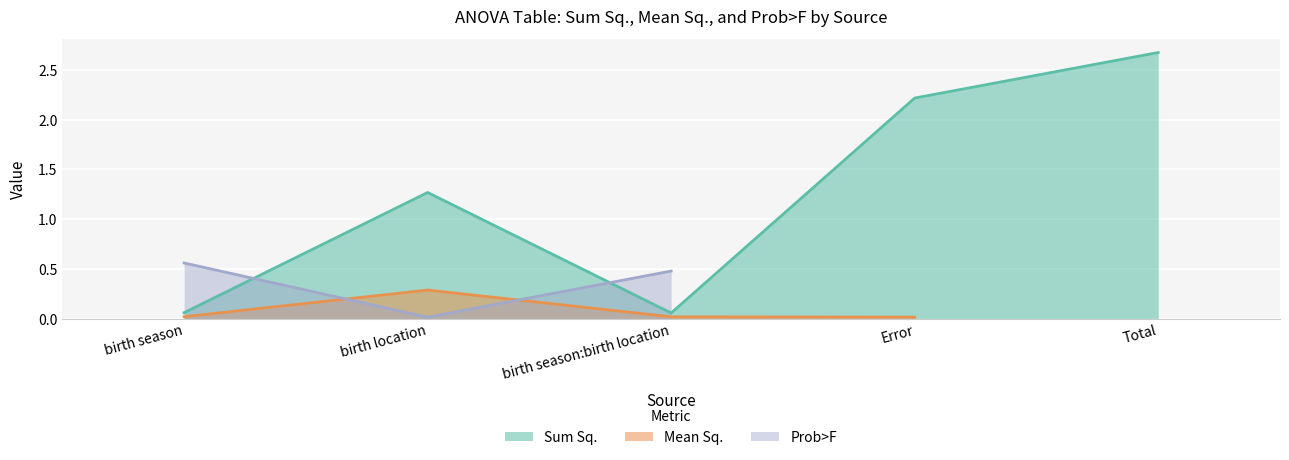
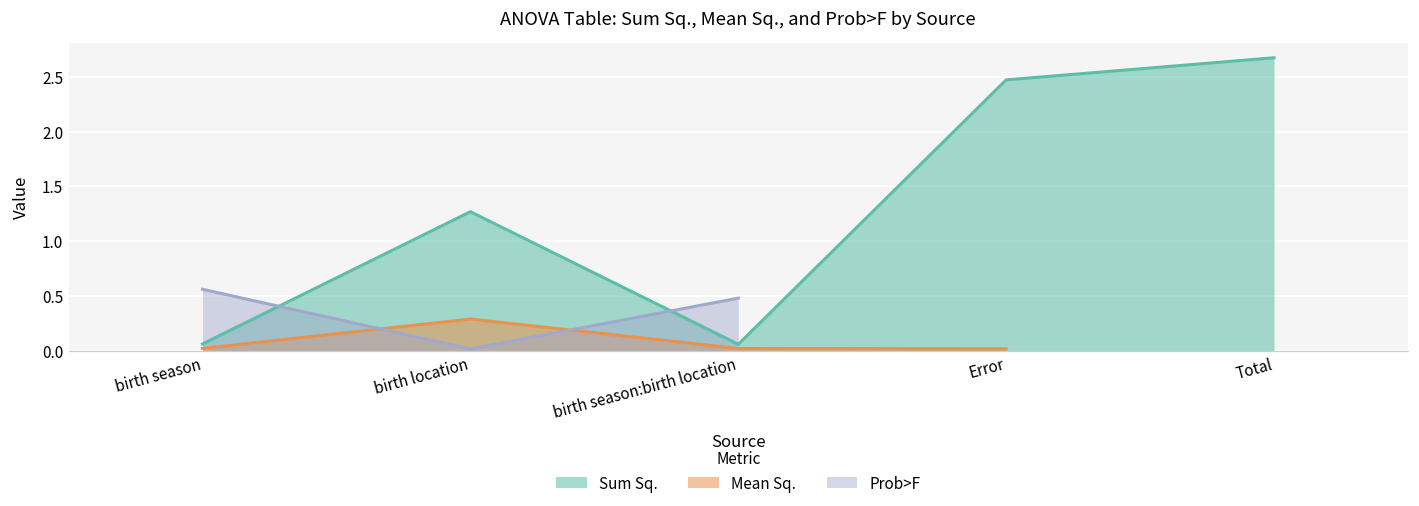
Sum Sq., Error: 2.2 -> 2.5
